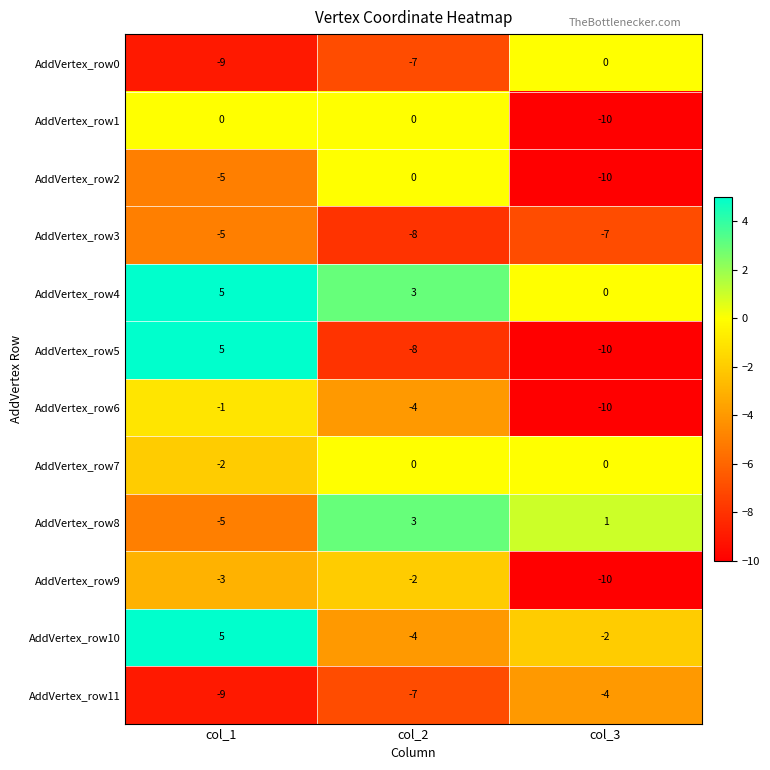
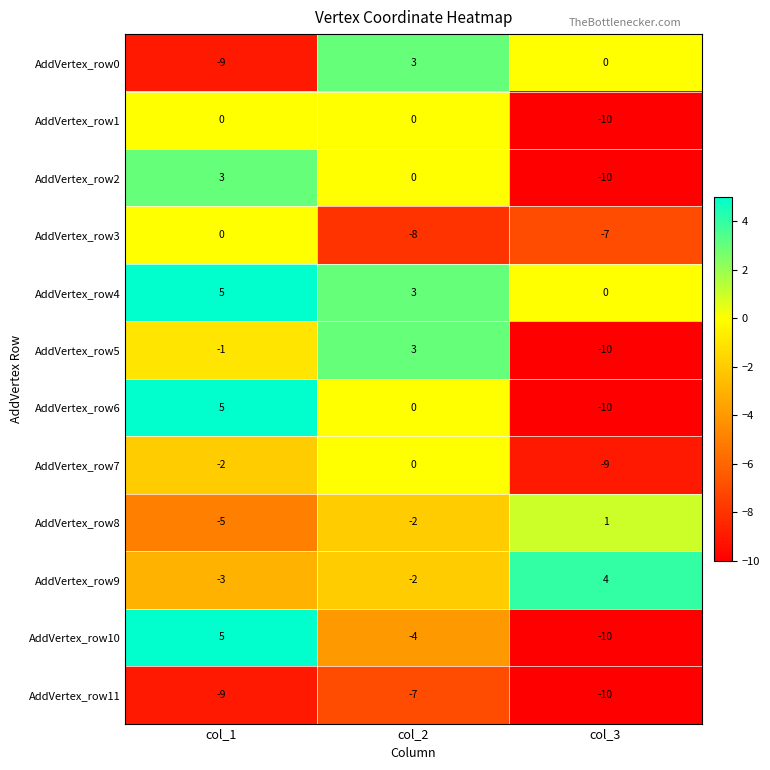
AddVertex_row0, col_2: -7 -> 3
AddVertex_row2, col_1: -5 -> 3
AddVertex_row3, col_1: -5 -> 0
AddVertex_row5, col_1: 5 -> -1
AddVertex_row5, col_2: -8 -> 3
AddVertex_row6, col_1: -1 -> 5
AddVertex_row6, col_2: -4 -> 0
AddVertex_row7, col_3: 0 -> -9
AddVertex_row8, col_2: 3 -> -2
AddVertex_row9, col_3: -10 -> 4
AddVertex_row10, col_3: -2 -> -10
AddVertex_row11, col_3: -4 -> -10
